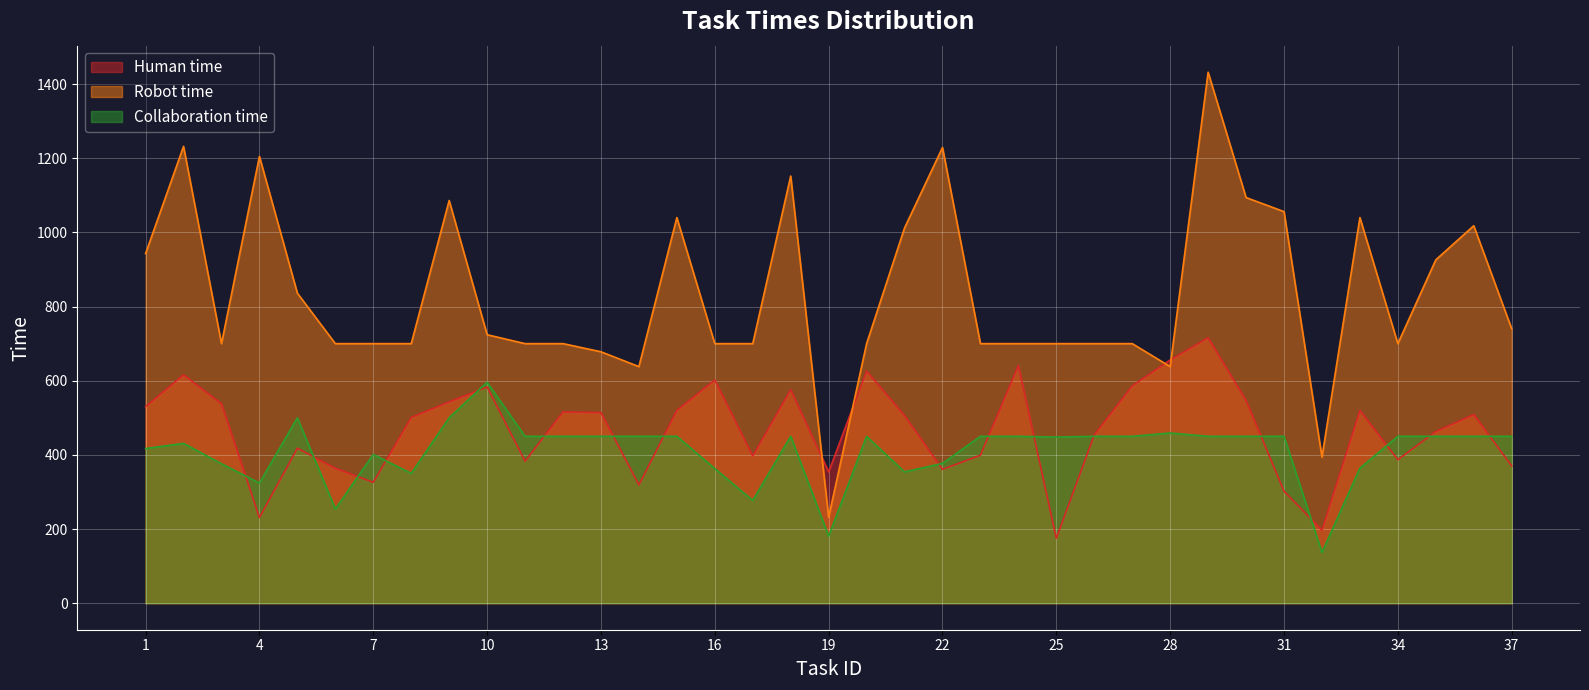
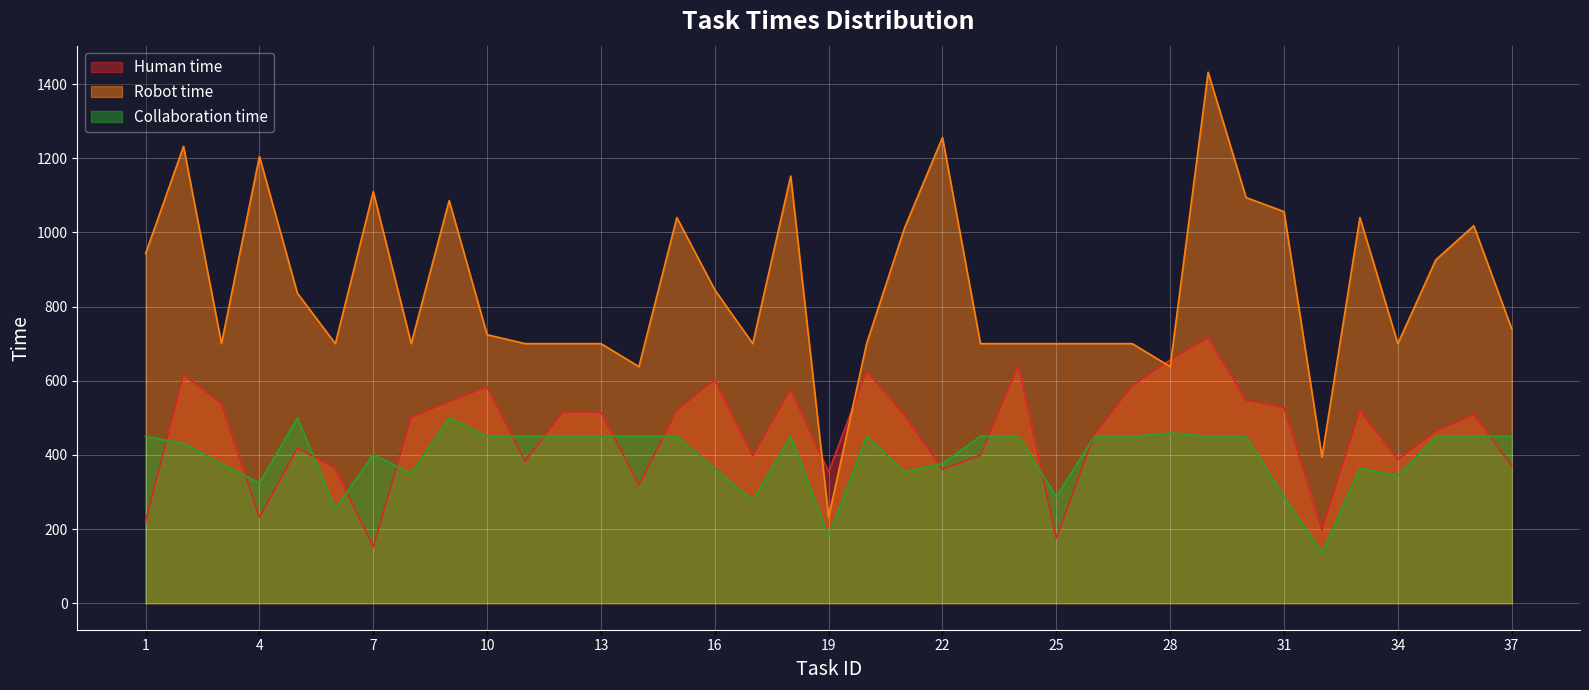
Human time, 1: 530 -> 220
Collaboration time, 1: 420 -> 450
Human time, 7: 330 -> 150
Robot time, 7: 700 -> 1110
Collaboration time, 10: 600 -> 450
Robot time, 13: 680 -> 700
Robot time, 16: 700 -> 850
Robot time, 22: 1230 -> 1260
Collaboration time, 25: 450 -> 290
Human time, 31: 300 -> 530
Collaboration time, 31: 450 -> 290
Collaboration time, 34: 450 -> 340
